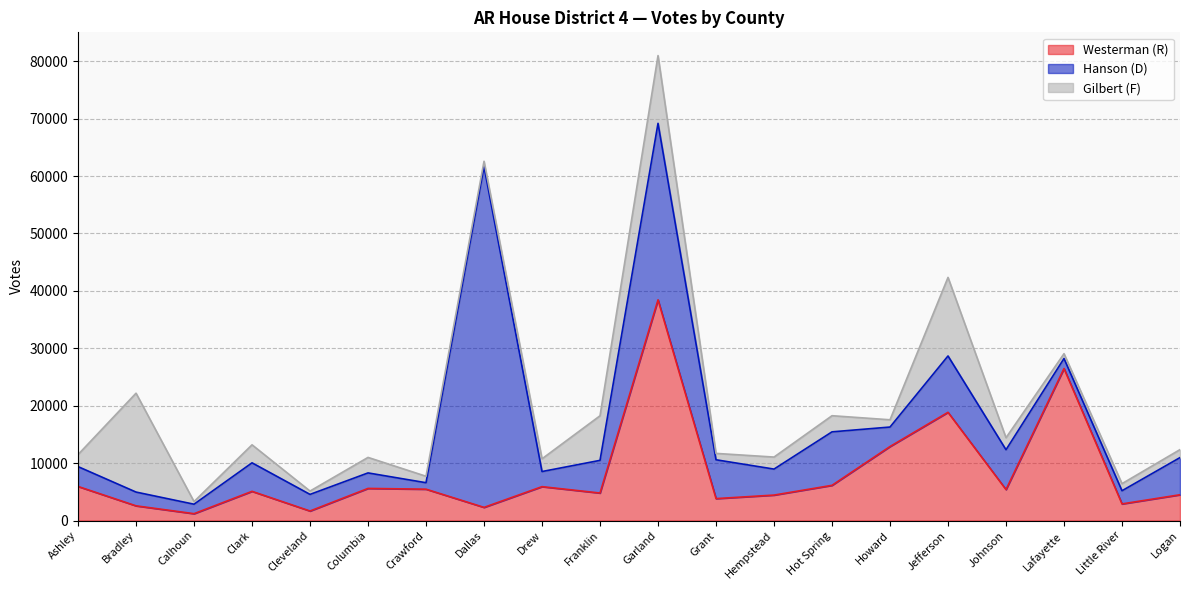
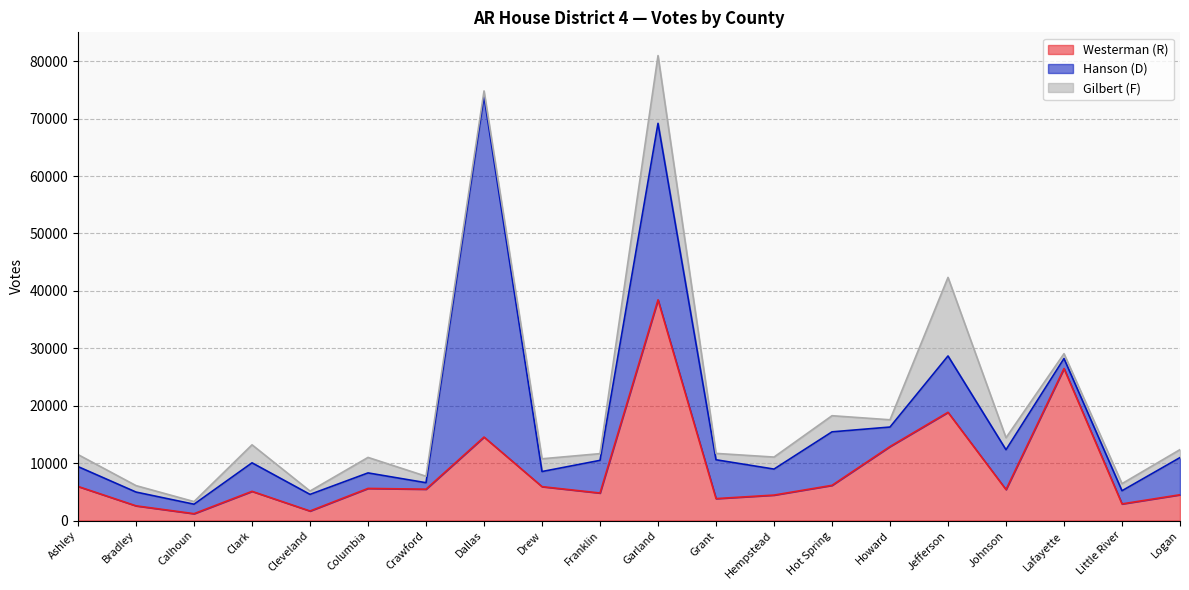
Gilbert (F), Bradley: 17000 -> 1000
Westerman (R), Dallas: 2000 -> 15000
Gilbert (F), Franklin: 8000 -> 1000
